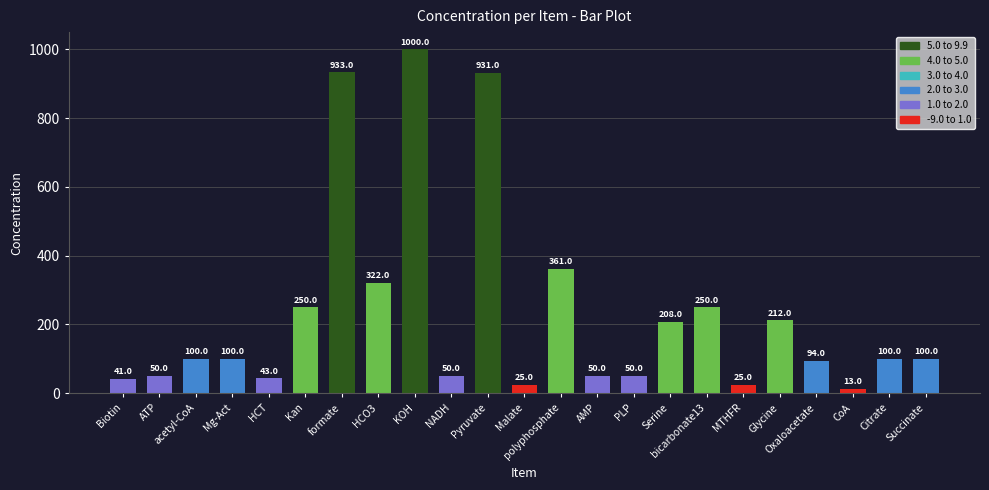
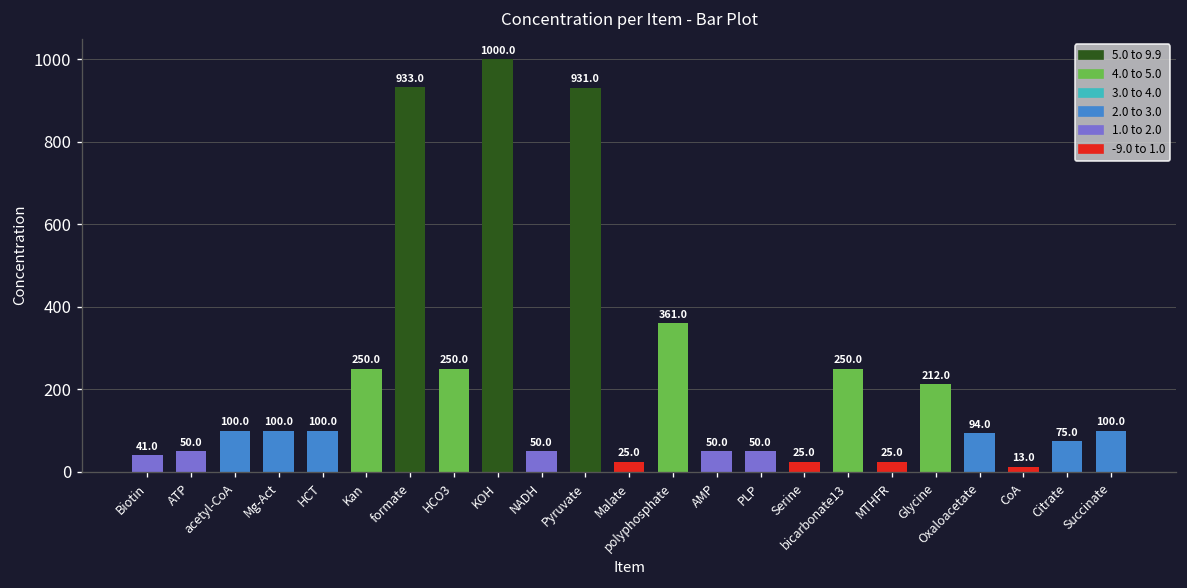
HCT: 43.0 -> 100.0
HCO3: 322.0 -> 250.0
Serine: 208.0 -> 25.0
Citrate: 100.0 -> 75.0
